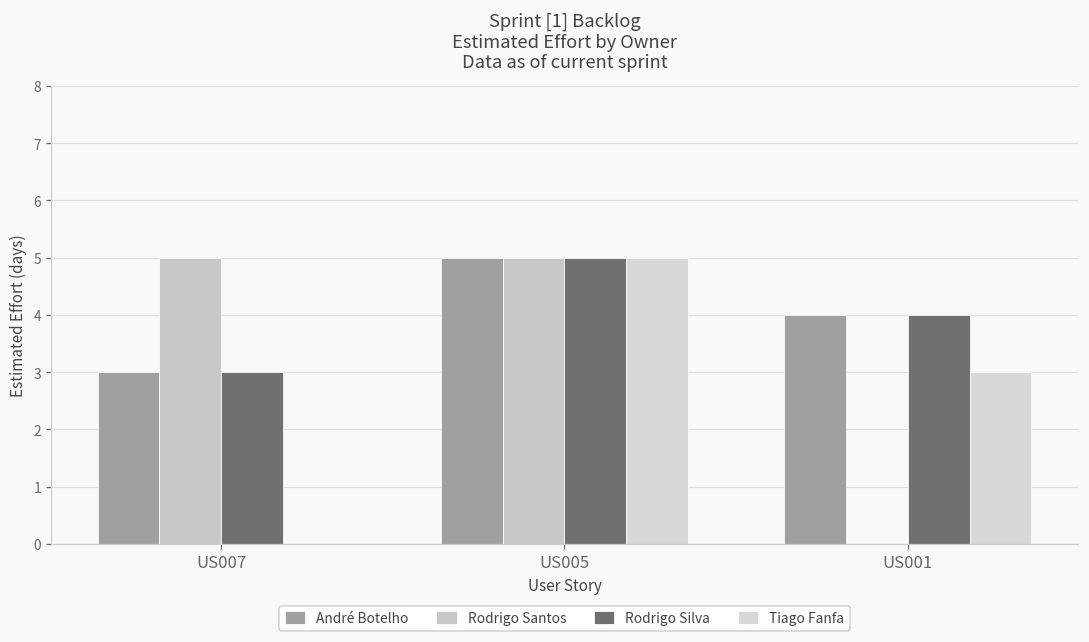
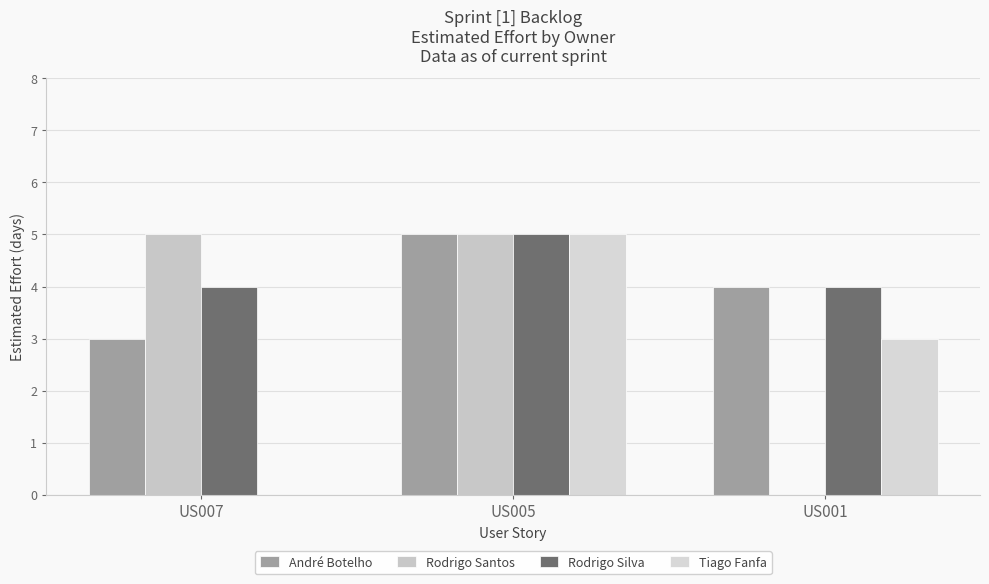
Rodrigo Silva, US007: 3 -> 4
